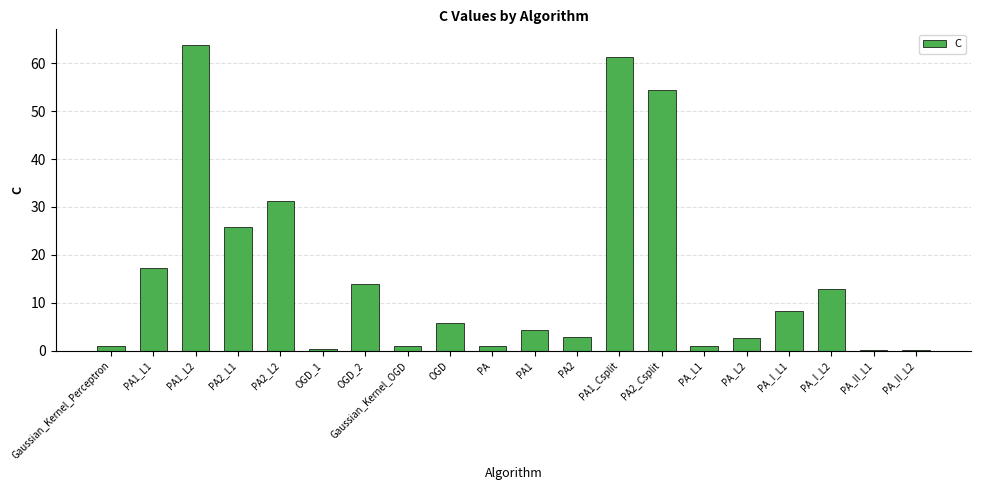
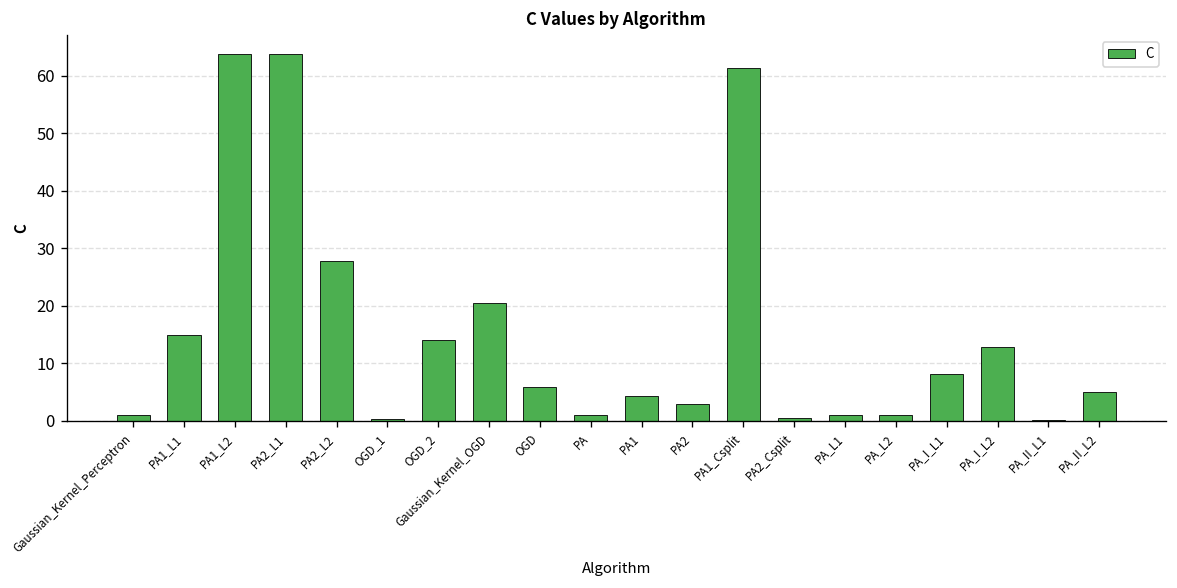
PA1_L1: 17 -> 15
PA2_L1: 26 -> 64
PA2_L2: 31 -> 28
Gaussian_Kernel_OGD: 1 -> 21
PA2_Csplit: 54 -> 1
PA_L2: 3 -> 1
PA_II_L2: 0 -> 5
